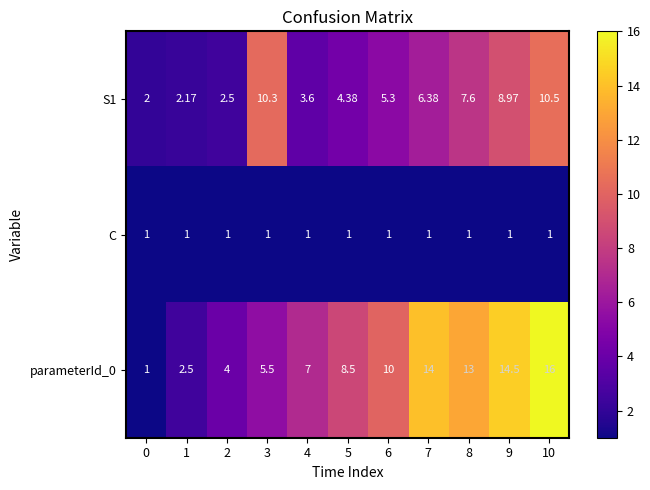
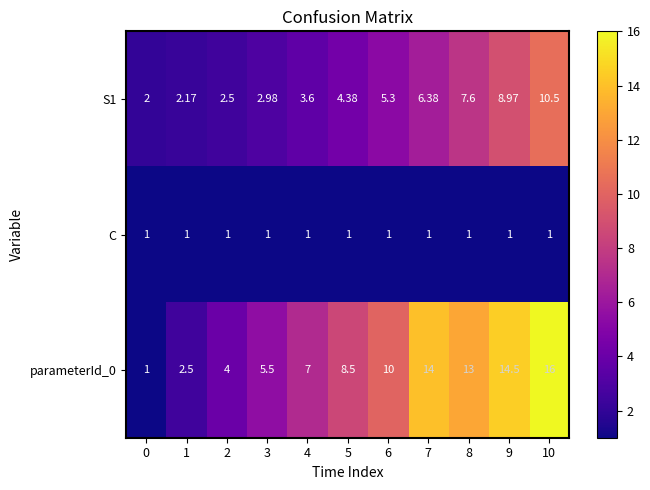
S1, 3: 10.3 -> 2.98
